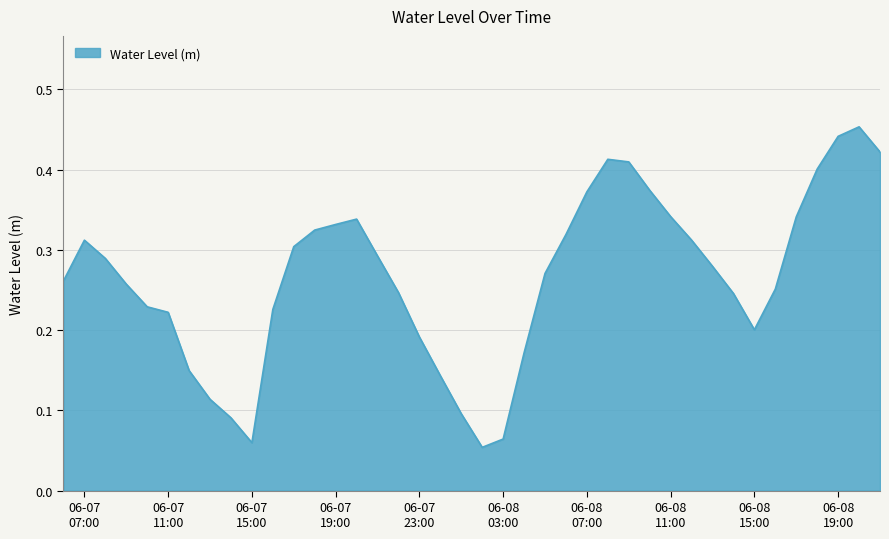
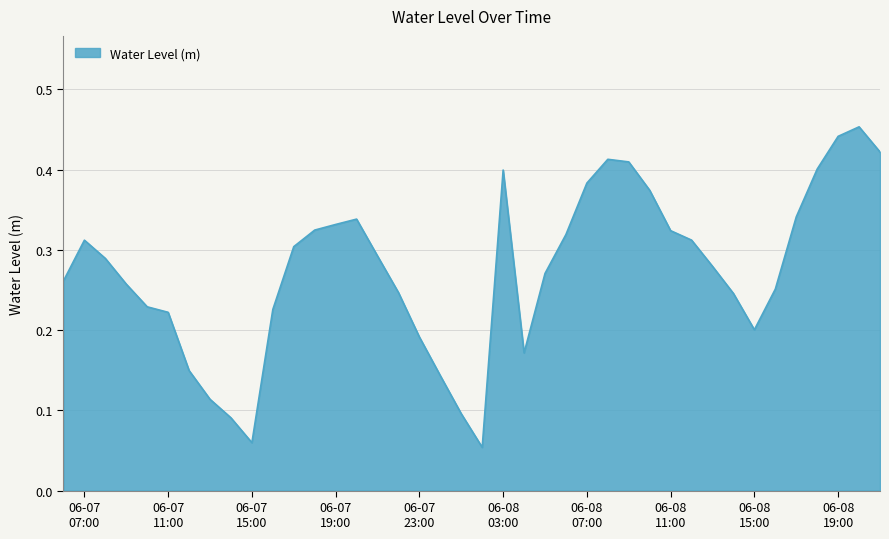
06-08 03:00: 0.06 -> 0.40
06-08 07:00: 0.37 -> 0.38
06-08 11:00: 0.34 -> 0.32
